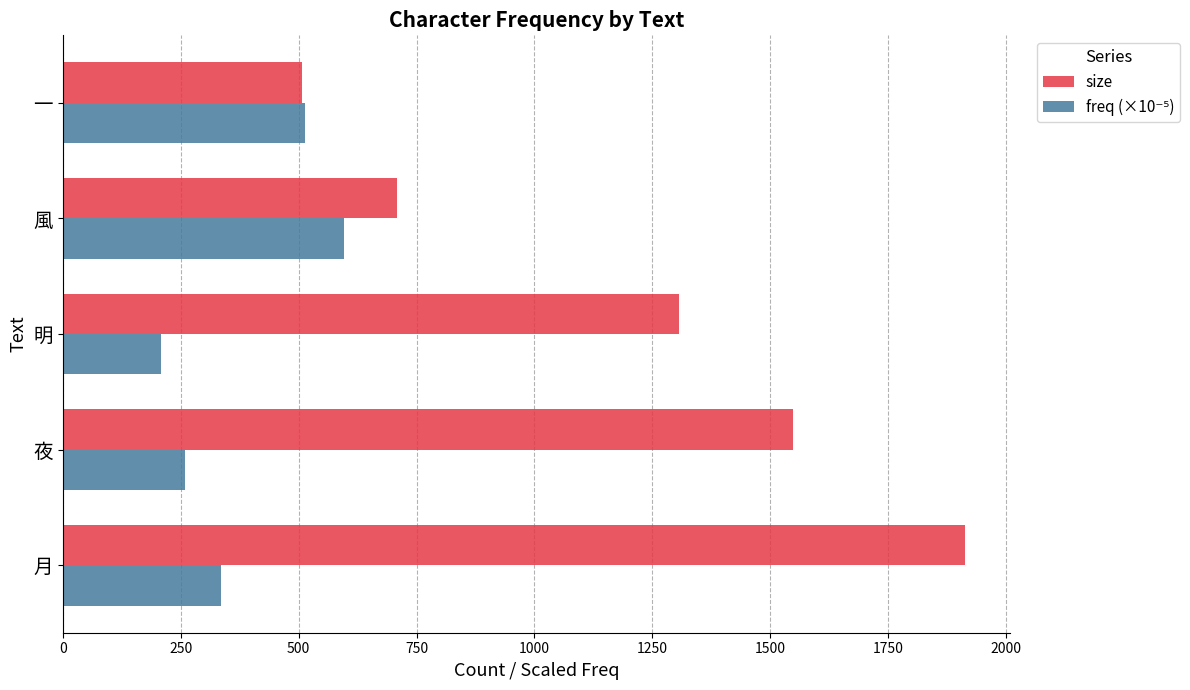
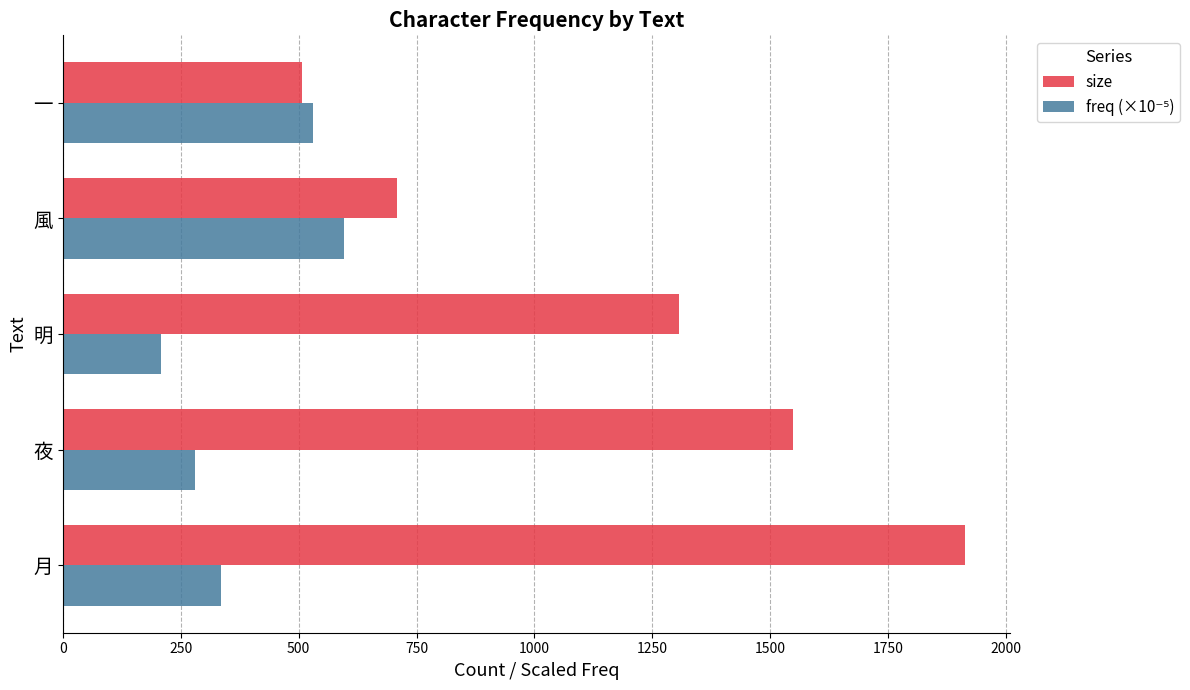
freq (×10⁻⁵), 一: 510 -> 530
freq (×10⁻⁵), 夜: 260 -> 280
